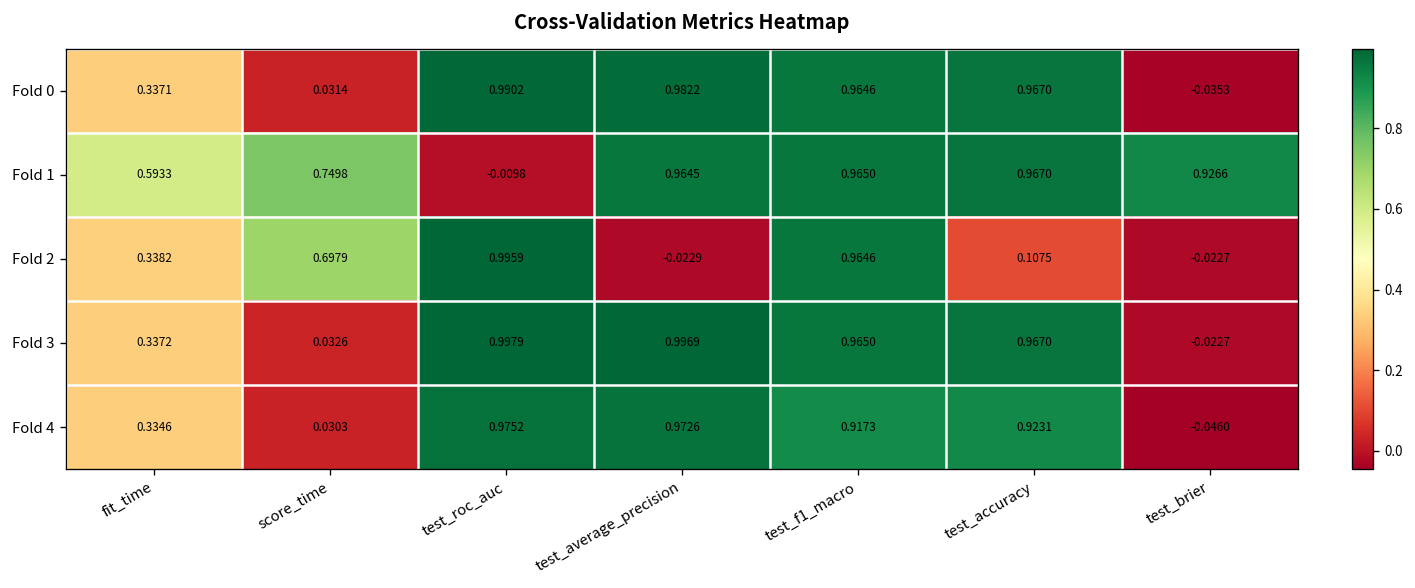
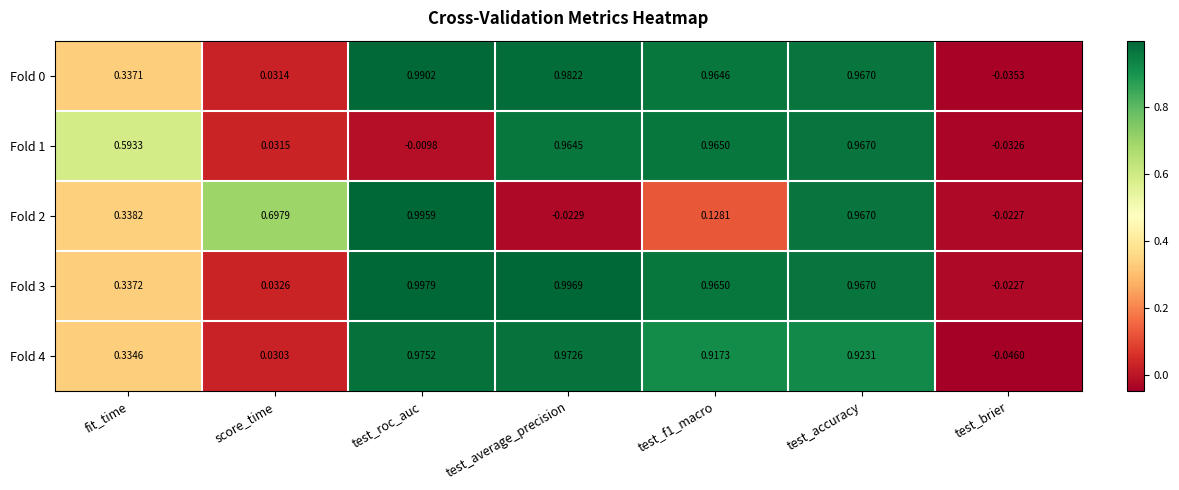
Fold 1, score_time: 0.7498 -> 0.0315
Fold 1, test_brier: 0.9266 -> -0.0326
Fold 2, test_f1_macro: 0.9646 -> 0.1281
Fold 2, test_accuracy: 0.1075 -> 0.9670
